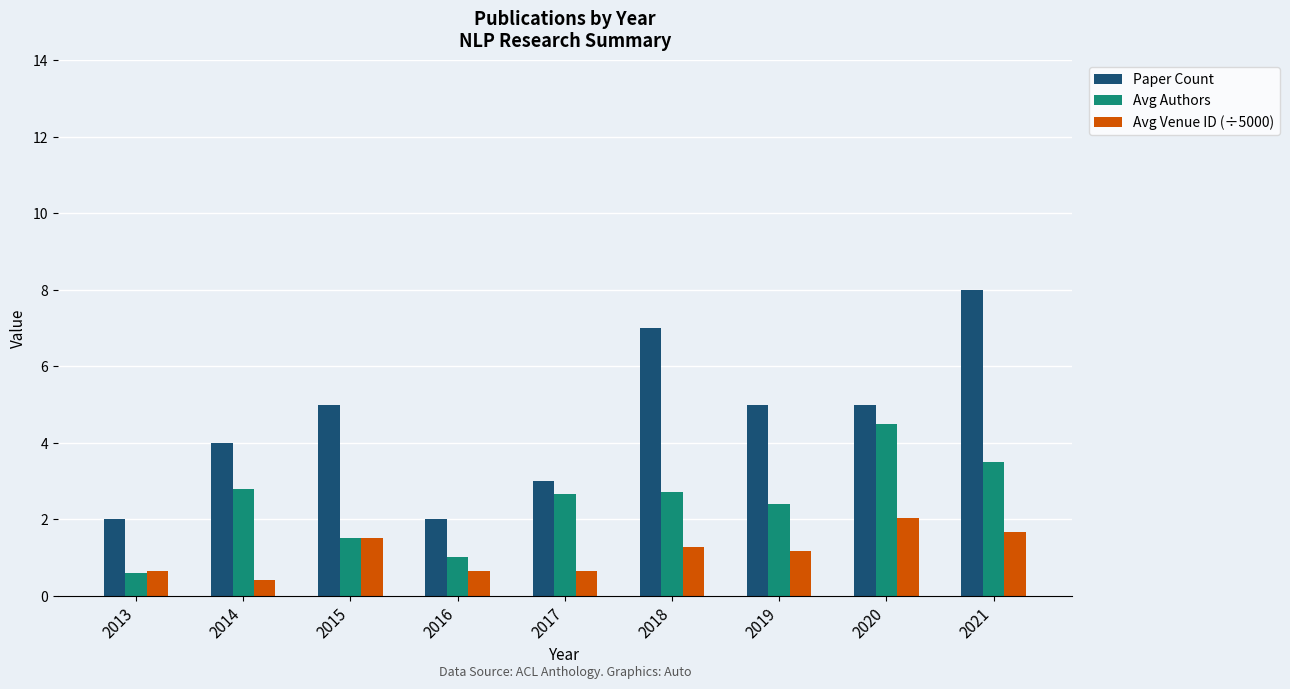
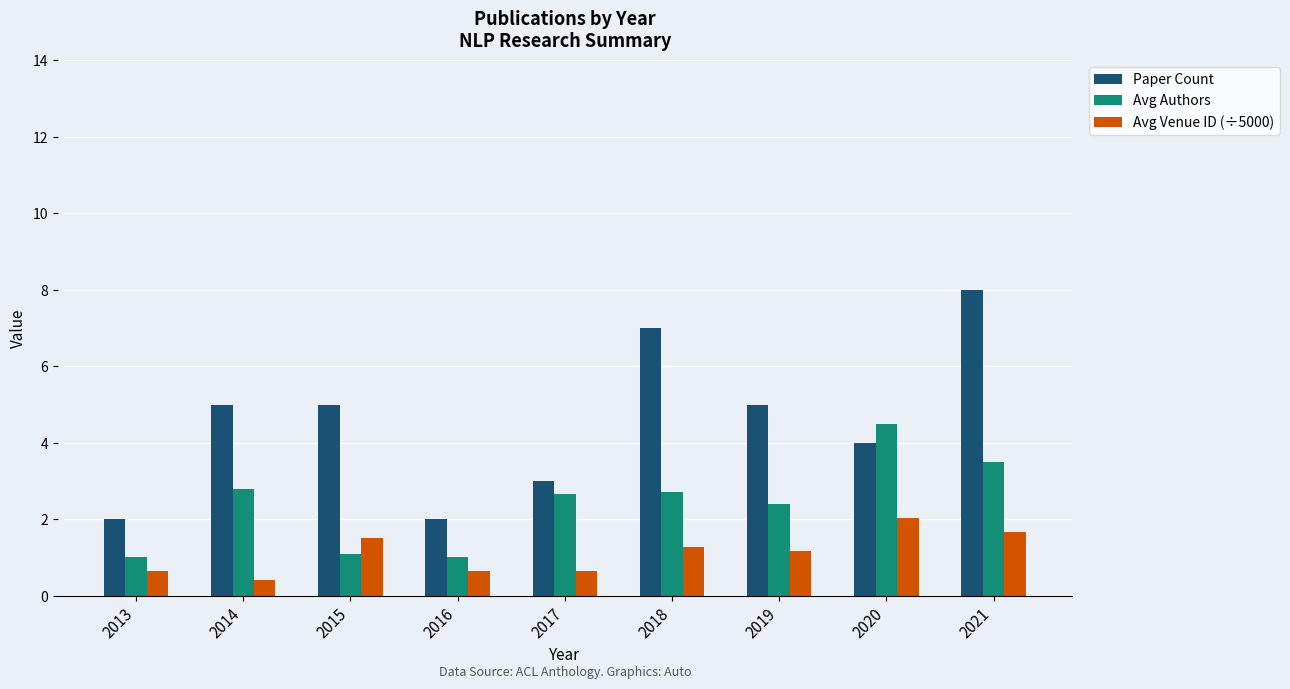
Avg Authors, 2013: 0.6 -> 1.0
Paper Count, 2014: 4 -> 5
Avg Authors, 2015: 1.5 -> 1.1
Paper Count, 2020: 5 -> 4
